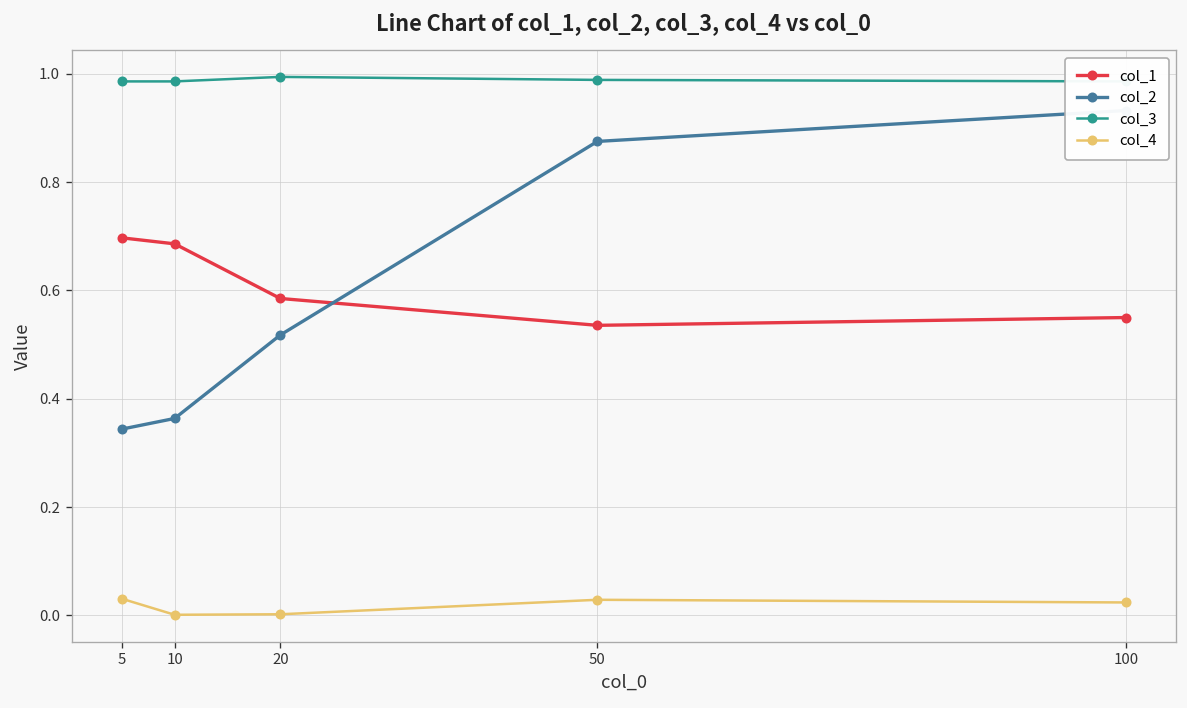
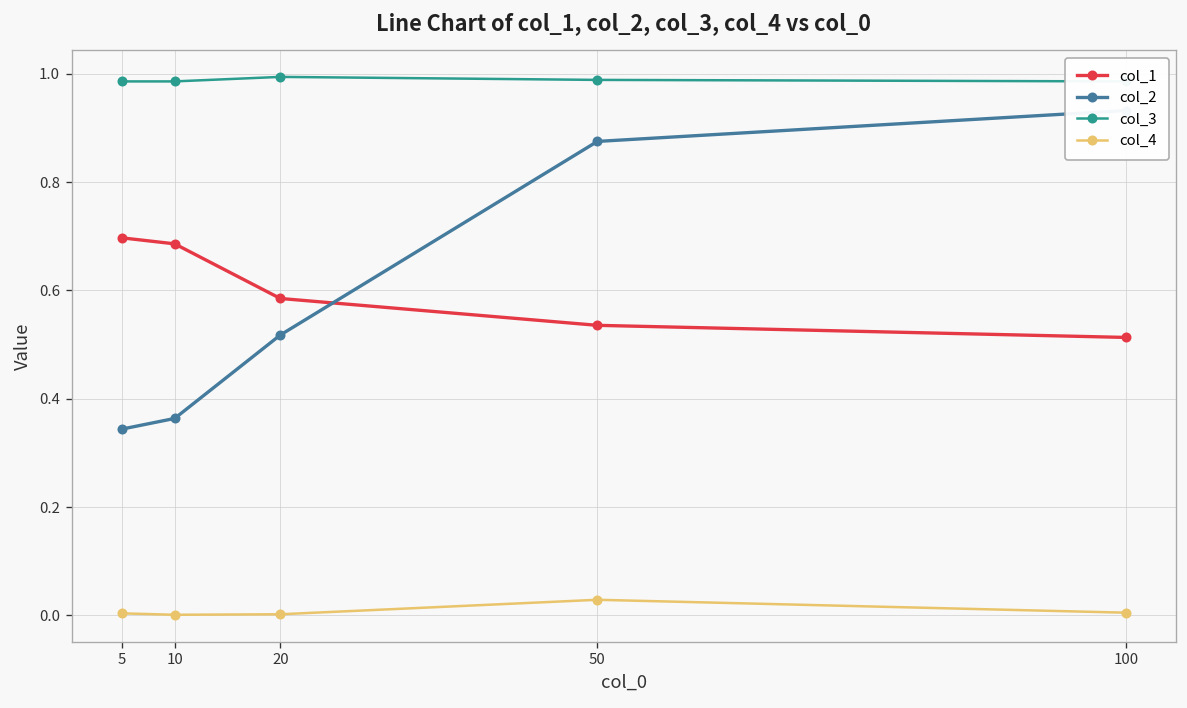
col_4, 5: 0.03 -> 0.00
col_1, 100: 0.55 -> 0.51
col_4, 100: 0.02 -> 0.00
